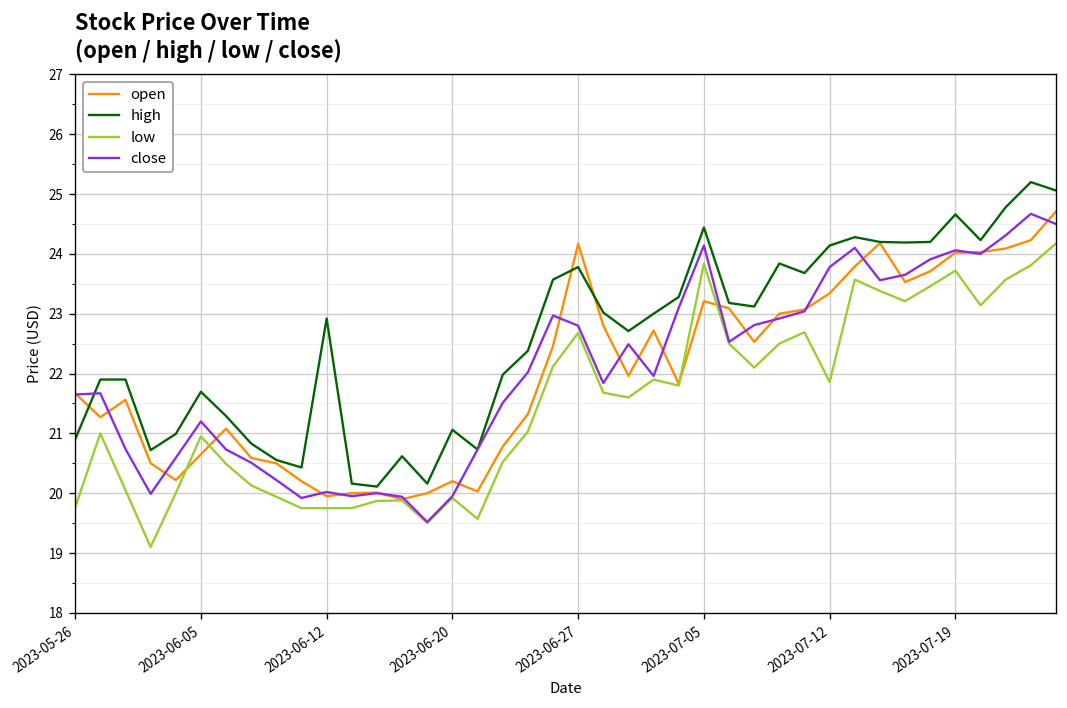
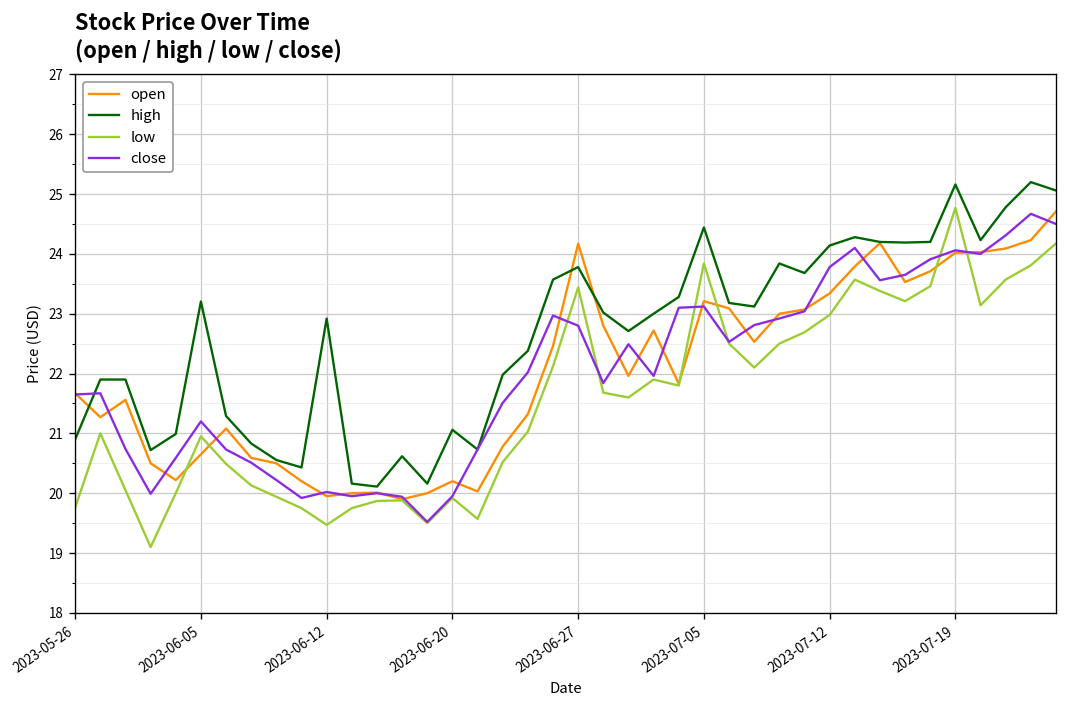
high, 2023-06-05: 21.7 -> 23.2
low, 2023-06-12: 19.8 -> 19.5
low, 2023-06-27: 22.7 -> 23.4
close, 2023-07-05: 24.1 -> 23.1
low, 2023-07-12: 21.9 -> 23.0
high, 2023-07-19: 24.7 -> 25.2
low, 2023-07-19: 23.7 -> 24.8
